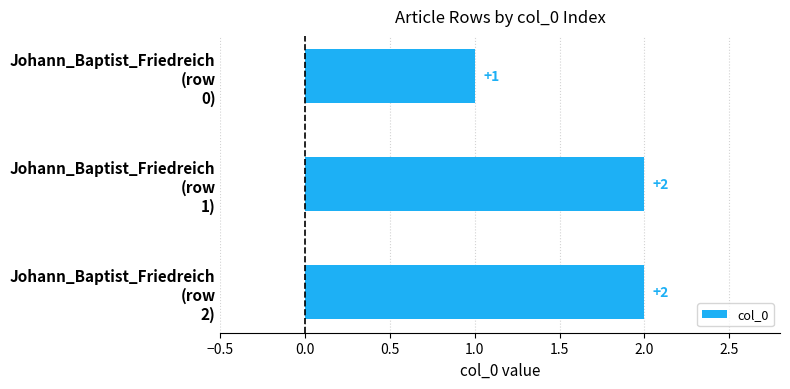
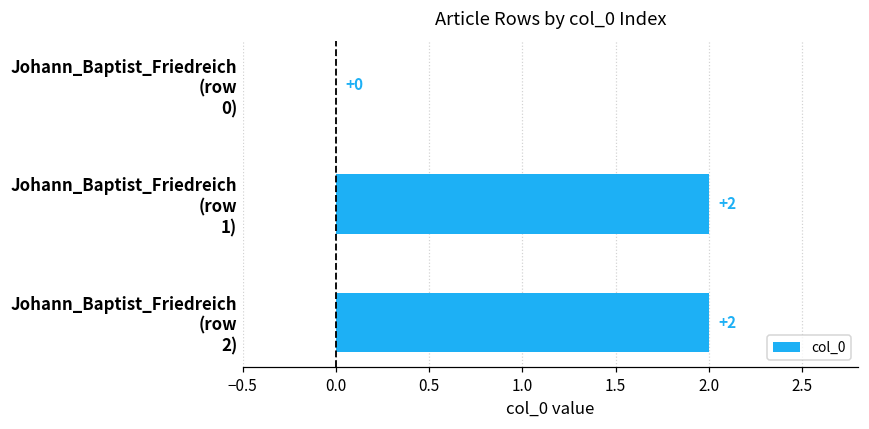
Johann_Baptist_Friedreich (row 0): +1 -> +0
